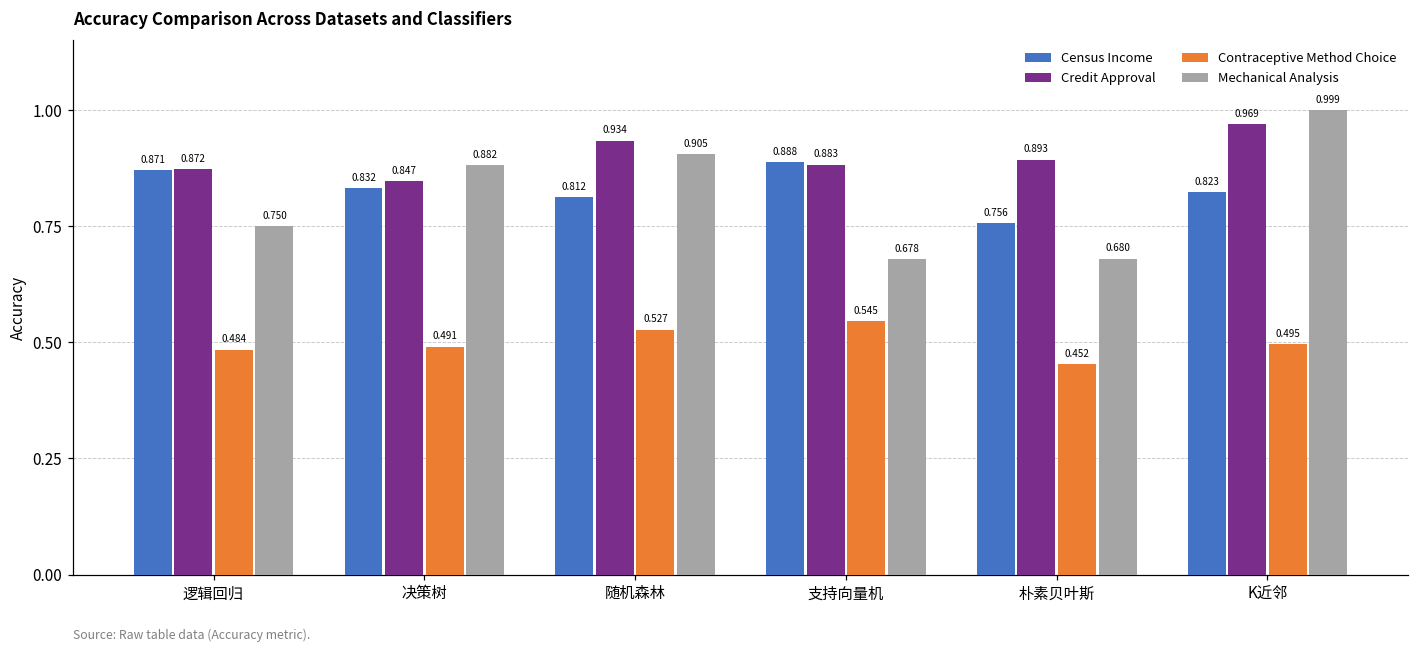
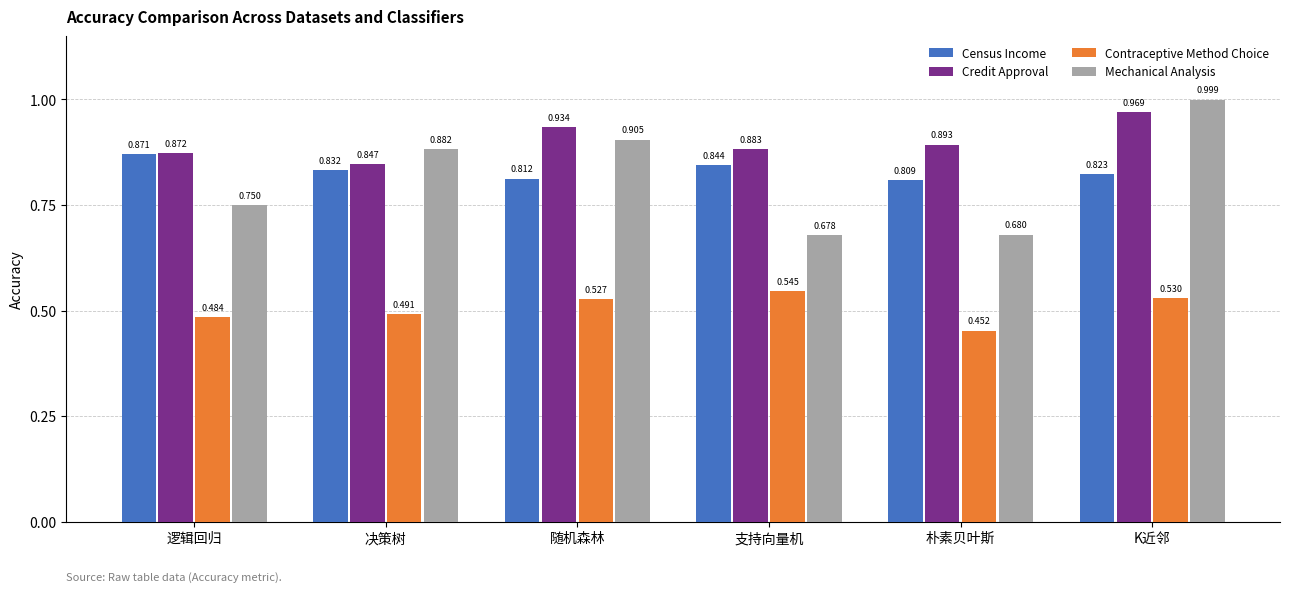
Census Income, 支持向量机: 0.888 -> 0.844
Census Income, 朴素贝叶斯: 0.756 -> 0.809
Contraceptive Method Choice, K近邻: 0.495 -> 0.530
